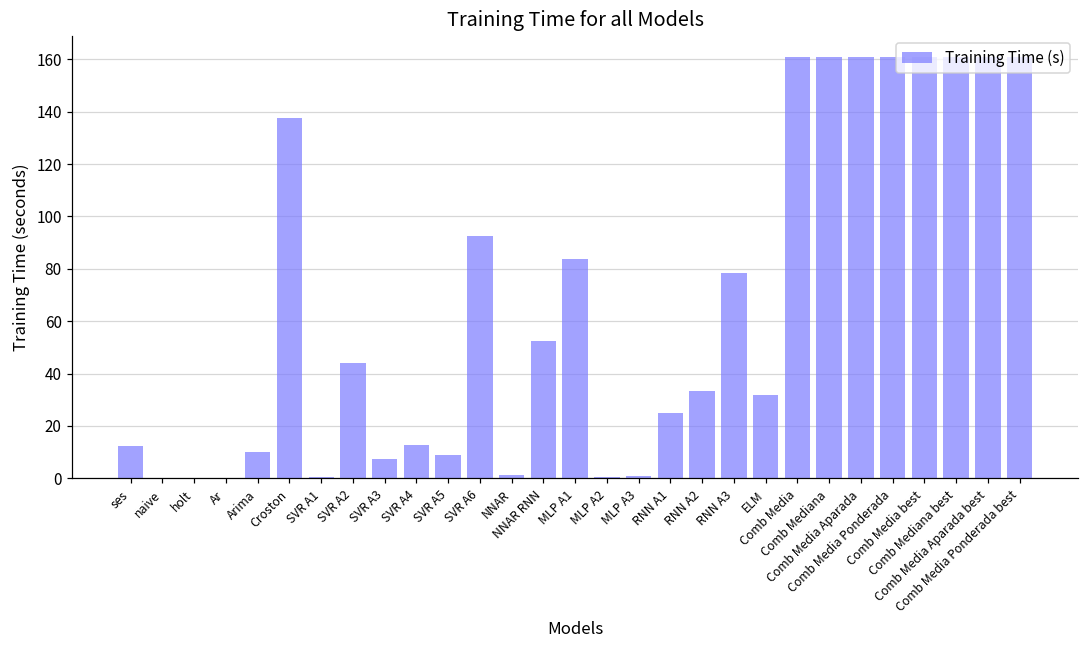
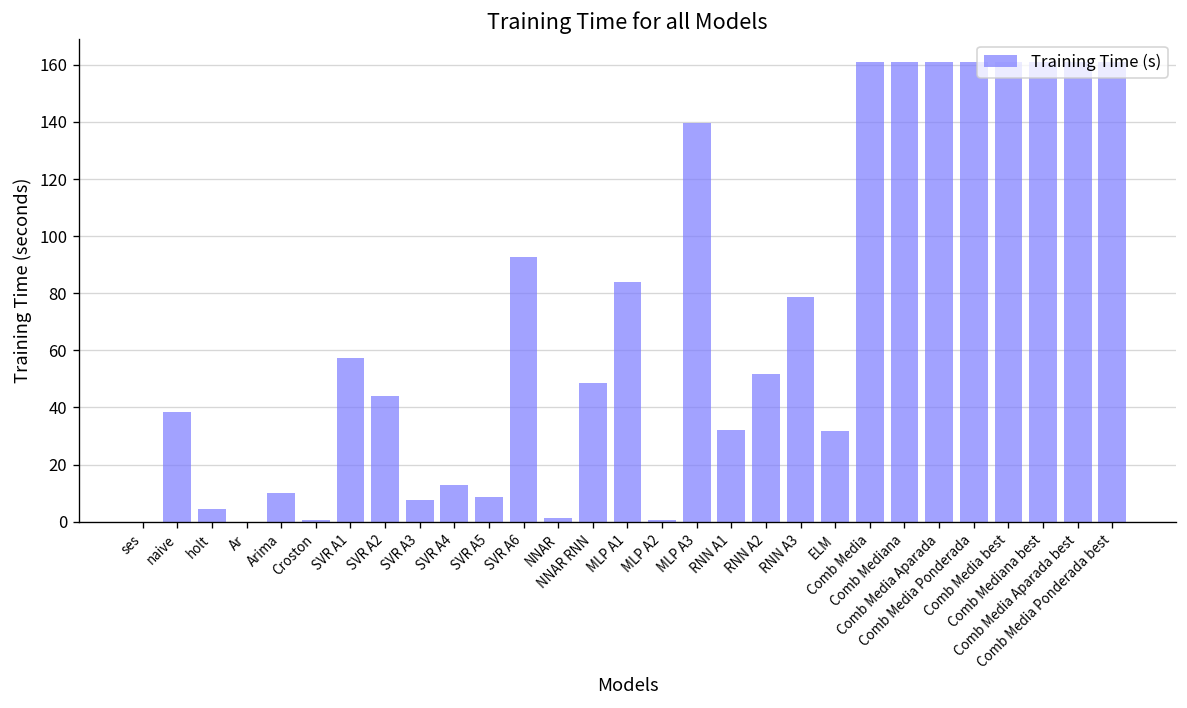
ses: 12 -> 0
naive: 0 -> 38
holt: 0 -> 4
Croston: 137 -> 1
SVR A1: 1 -> 57
NNAR RNN: 52 -> 49
MLP A3: 1 -> 139
RNN A1: 25 -> 32
RNN A2: 33 -> 52
